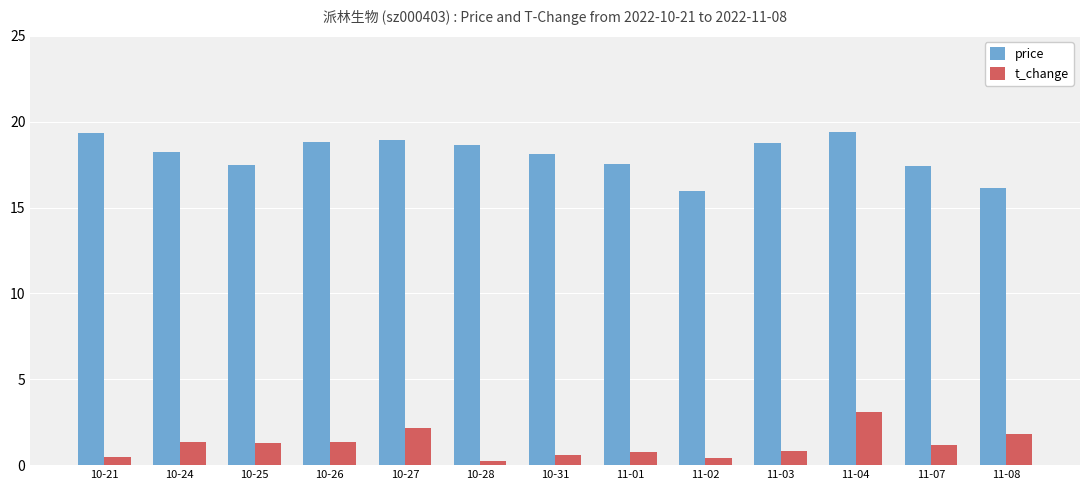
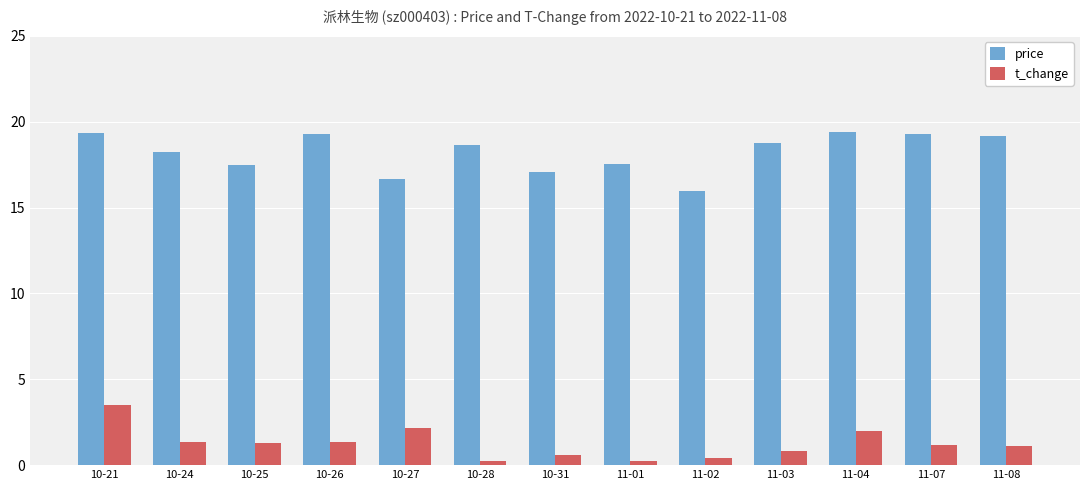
t_change, 10-21: 0.5 -> 3.5
price, 10-26: 18.8 -> 19.3
price, 10-27: 19.0 -> 16.6
price, 10-31: 18.2 -> 17.1
t_change, 11-01: 0.7 -> 0.3
t_change, 11-04: 3.1 -> 2.0
price, 11-07: 17.4 -> 19.3
price, 11-08: 16.1 -> 19.2
t_change, 11-08: 1.8 -> 1.1
